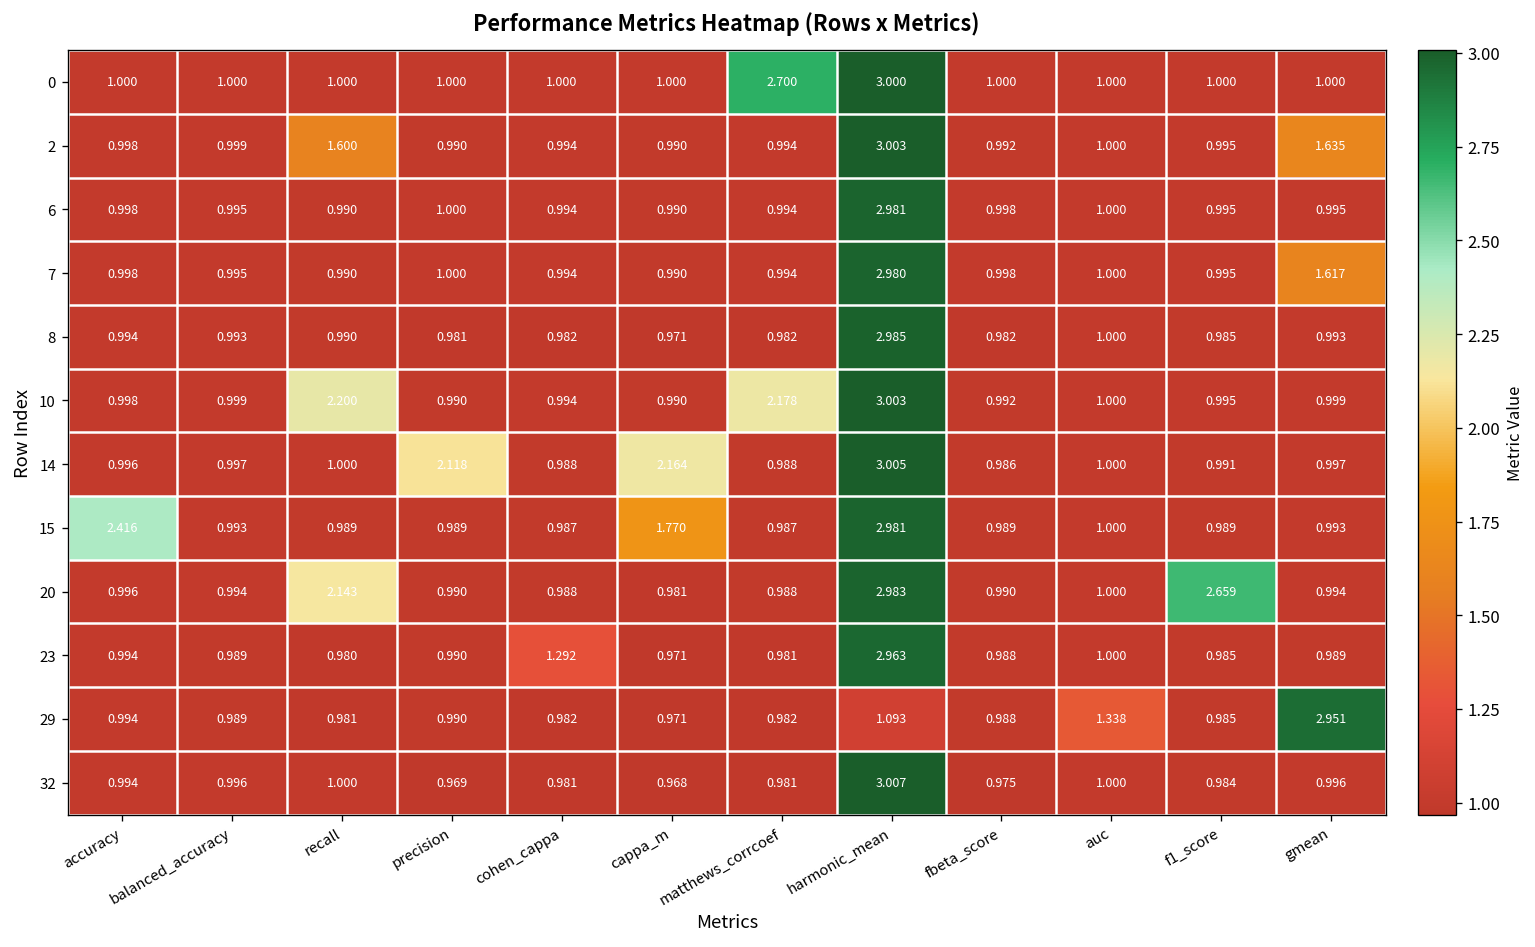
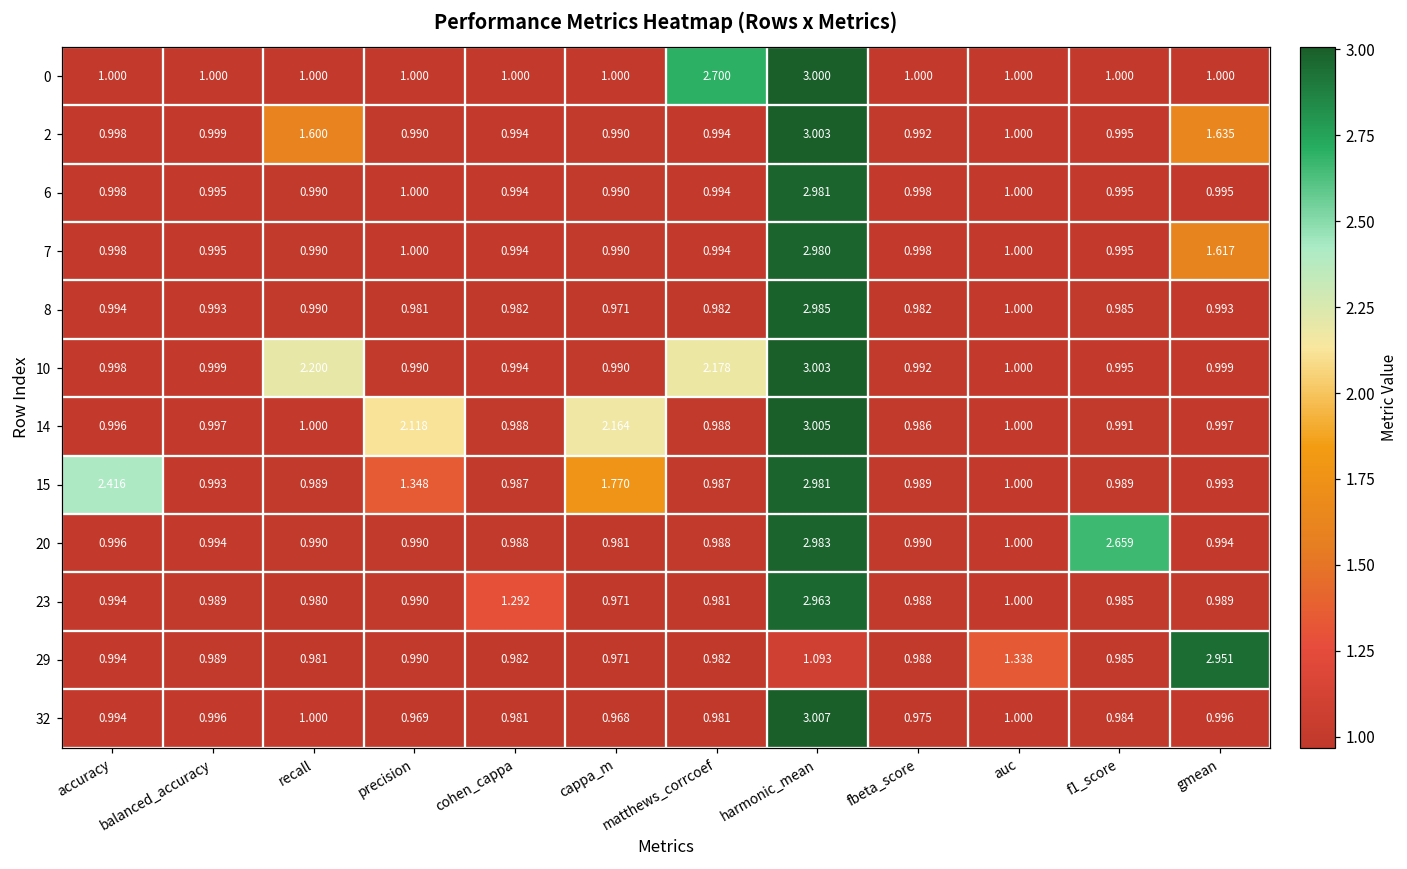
15, precision: 0.989 -> 1.348
20, recall: 2.143 -> 0.990
